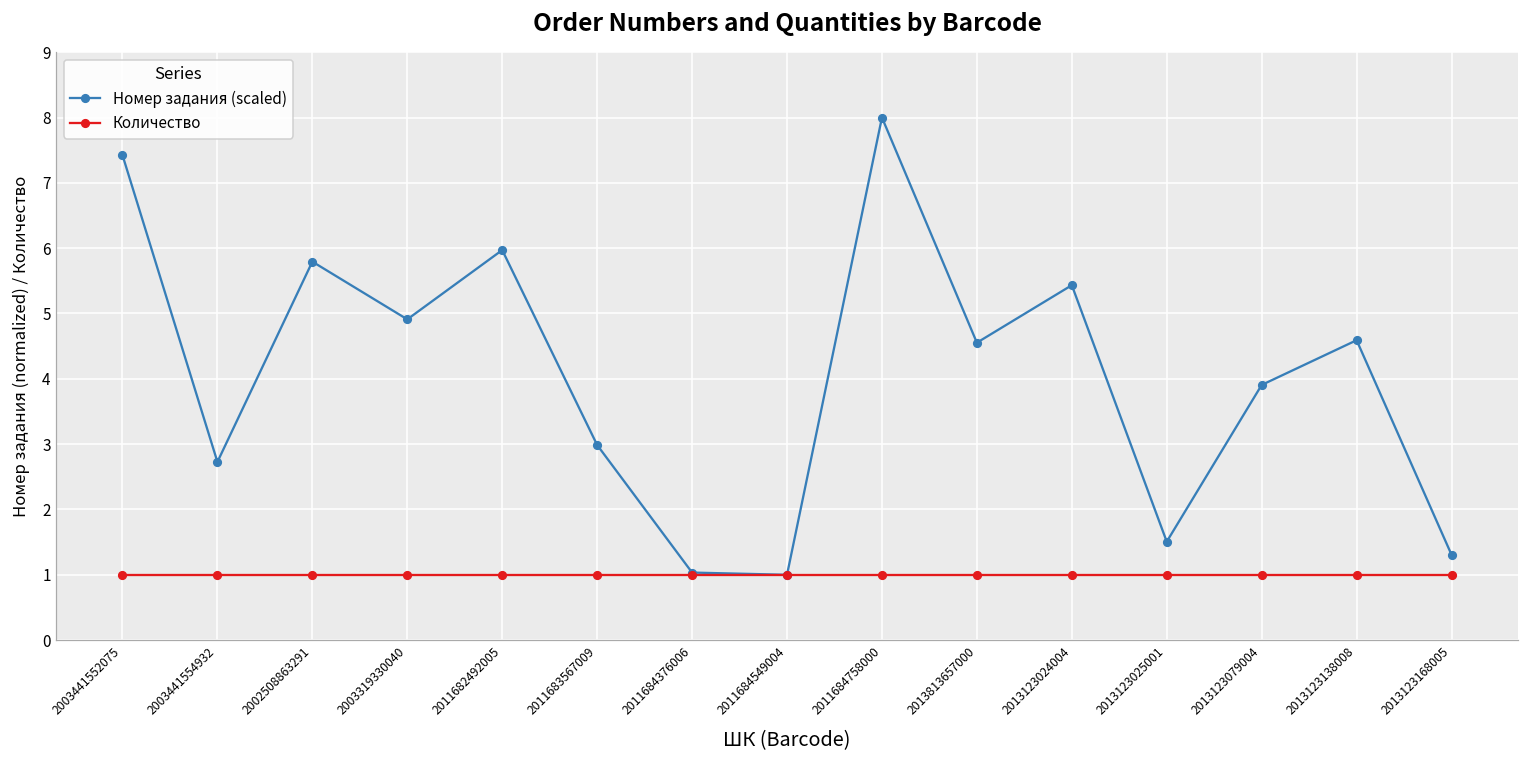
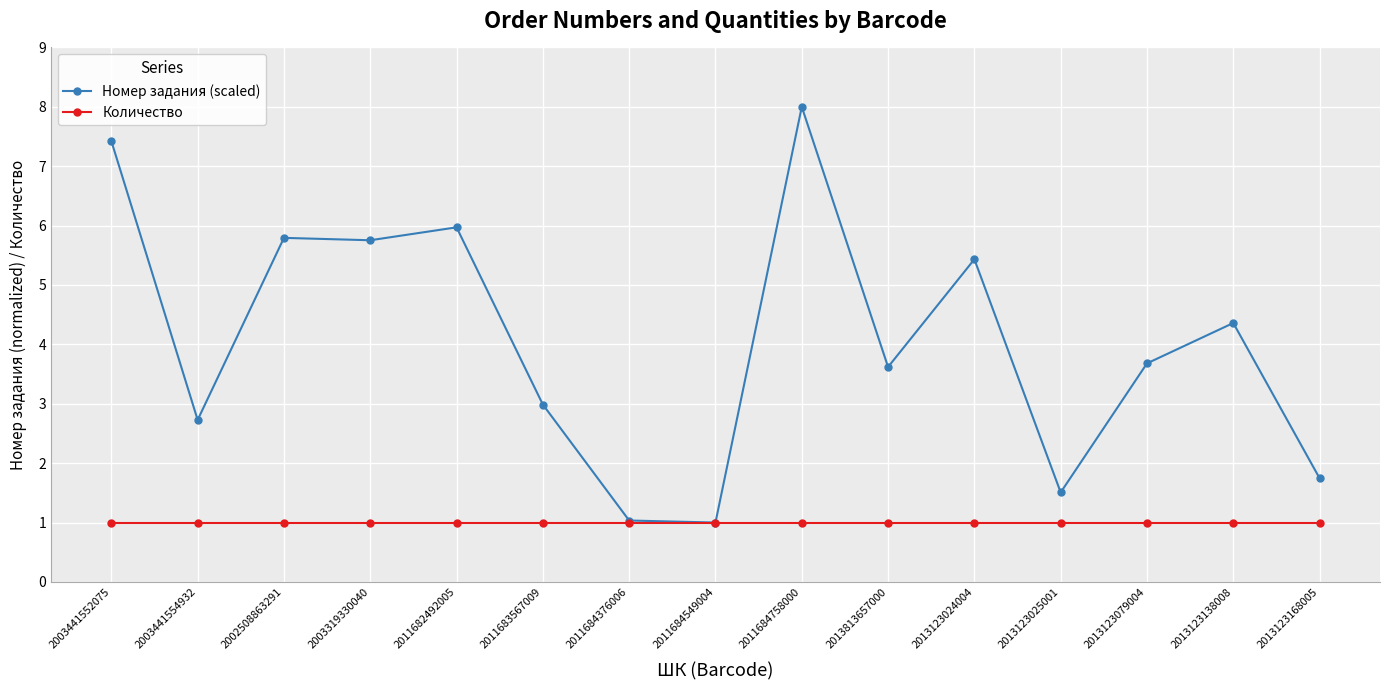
Номер задания (scaled), 2003319330040: 4.9 -> 5.8
Номер задания (scaled), 2013813657000: 4.6 -> 3.6
Номер задания (scaled), 2013123079004: 3.9 -> 3.7
Номер задания (scaled), 2013123138008: 4.6 -> 4.4
Номер задания (scaled), 2013123168005: 1.3 -> 1.7
